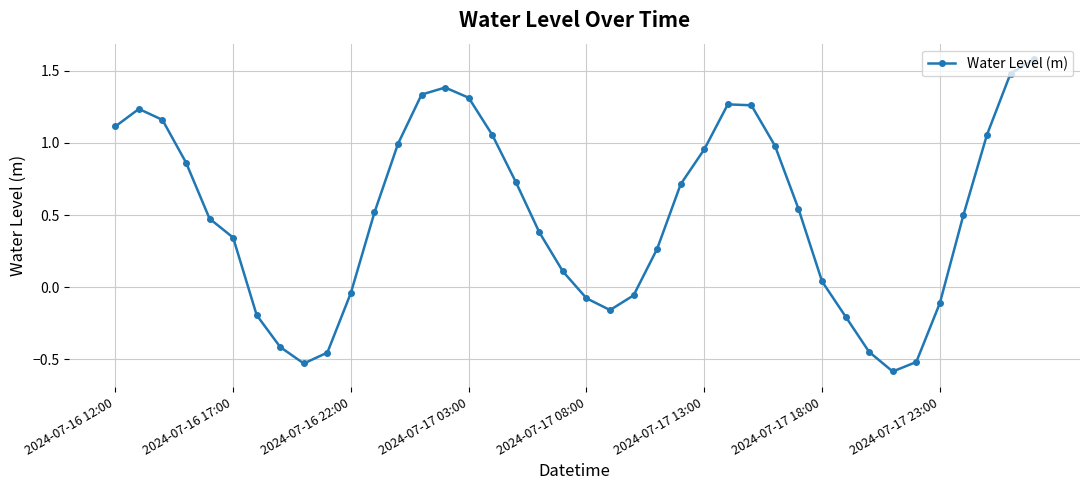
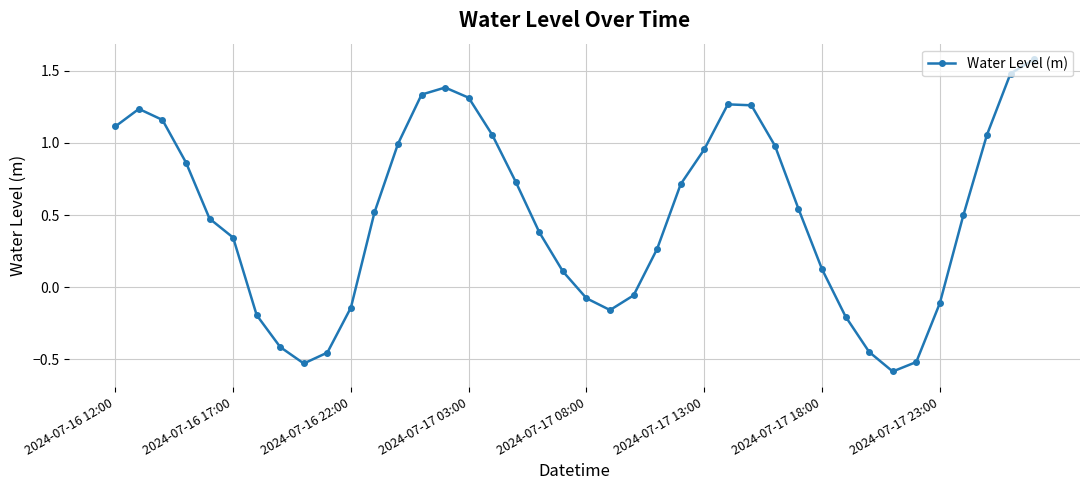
2024-07-16 22:00: -0.04 -> -0.14
2024-07-17 18:00: 0.04 -> 0.12
